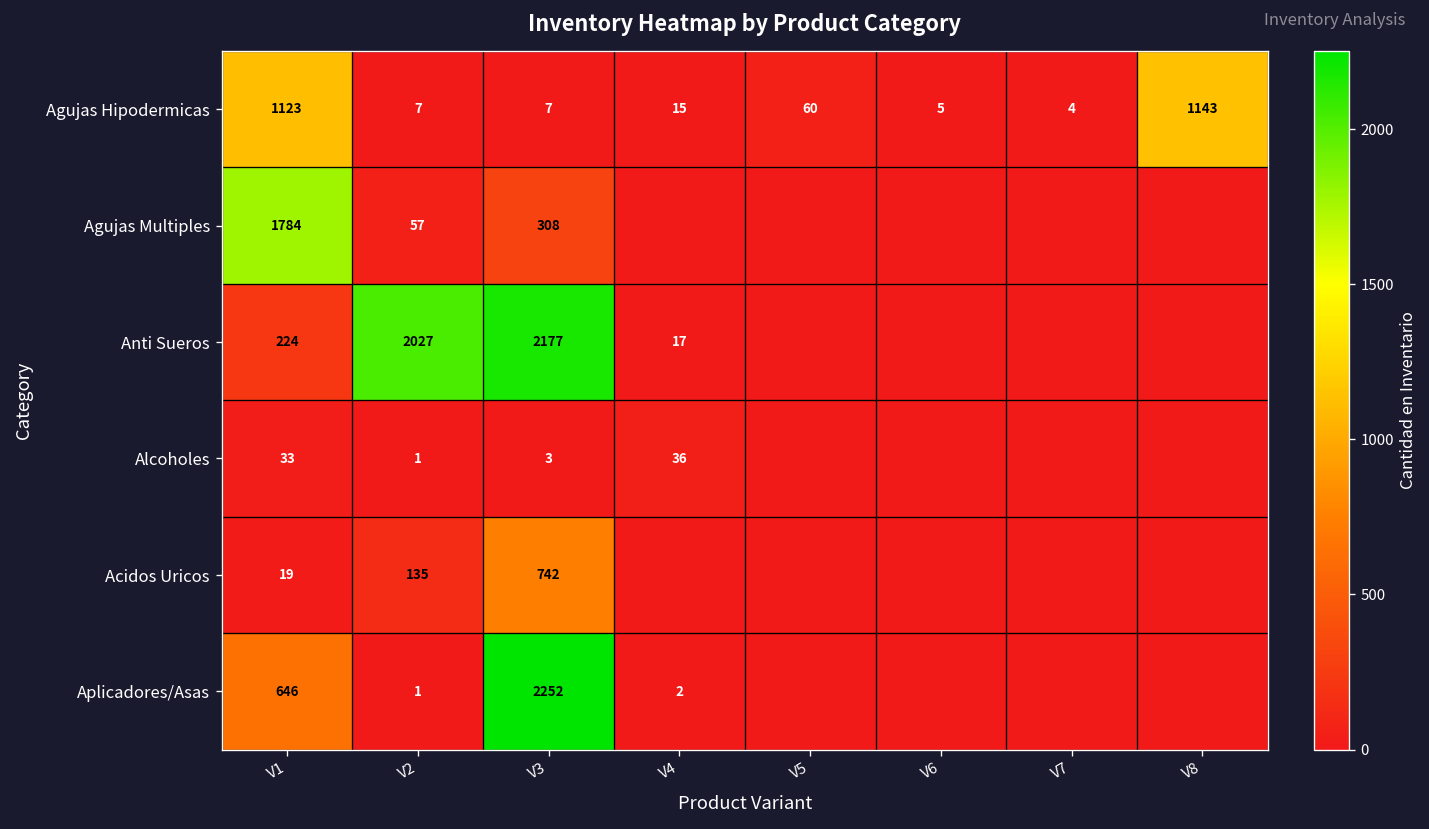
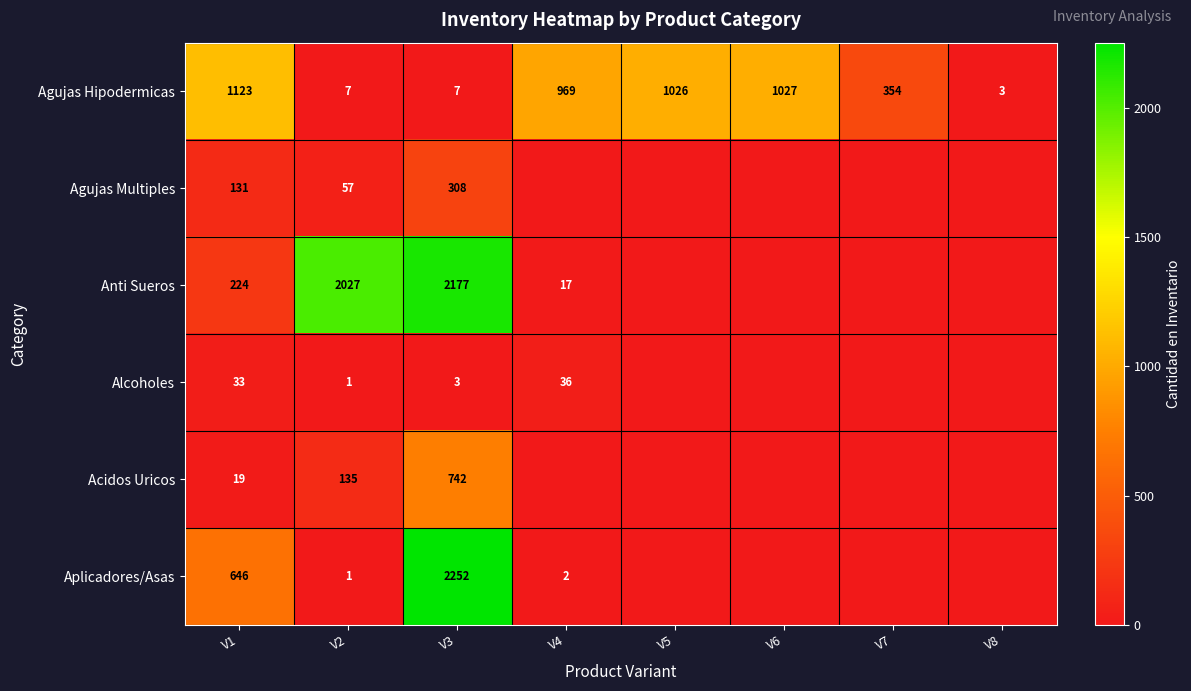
Agujas Hipodermicas, V4: 15 -> 969
Agujas Hipodermicas, V5: 60 -> 1026
Agujas Hipodermicas, V6: 5 -> 1027
Agujas Hipodermicas, V7: 4 -> 354
Agujas Hipodermicas, V8: 1143 -> 3
Agujas Multiples, V1: 1784 -> 131
